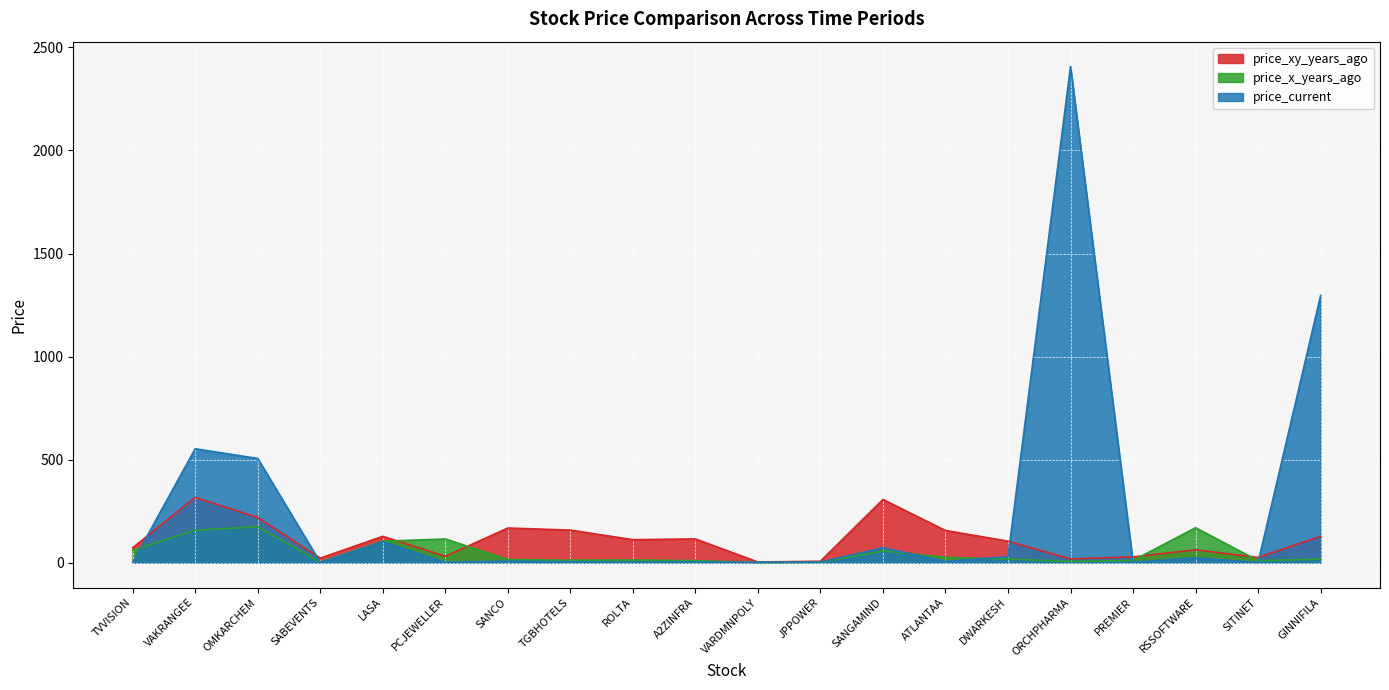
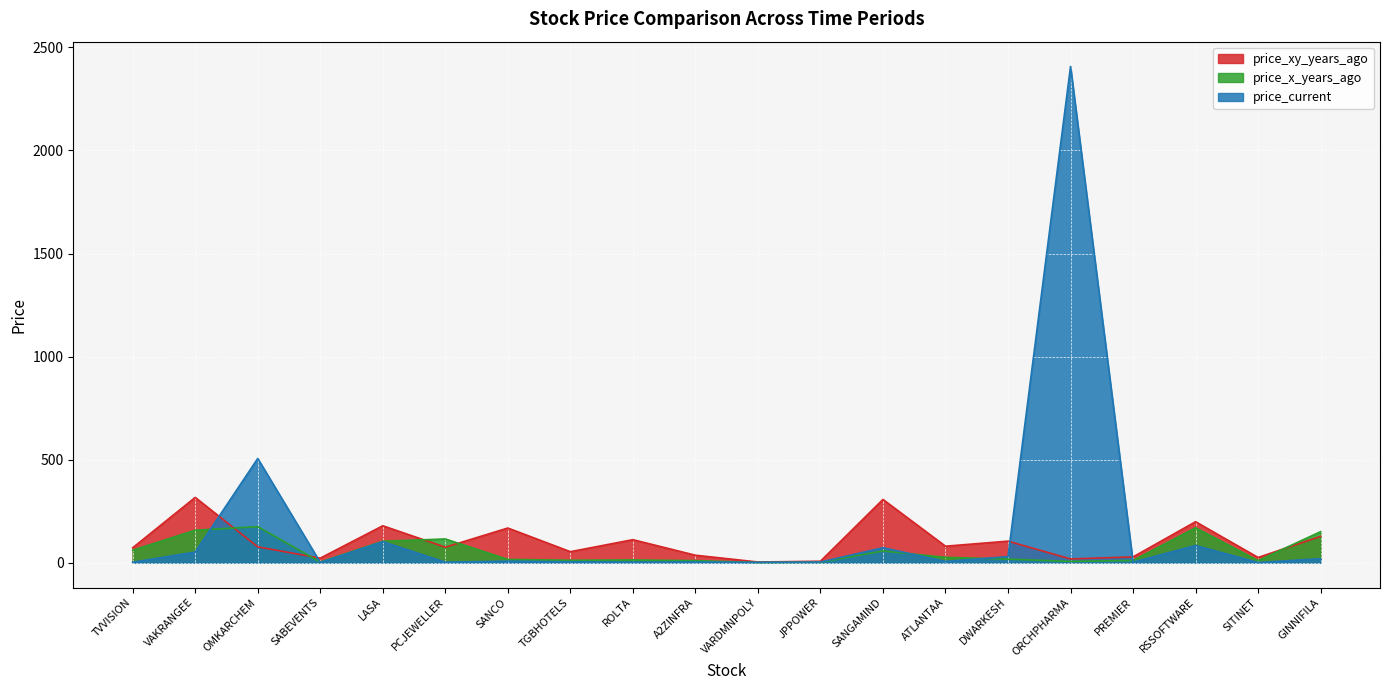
price_current, VAKRANGEE: 550 -> 50
price_xy_years_ago, OMKARCHEM: 220 -> 80
price_xy_years_ago, LASA: 130 -> 180
price_xy_years_ago, PCJEWELLER: 30 -> 80
price_xy_years_ago, TGBHOTELS: 160 -> 50
price_xy_years_ago, A2ZINFRA: 120 -> 40
price_xy_years_ago, ATLANTAA: 160 -> 80
price_xy_years_ago, RSSOFTWARE: 60 -> 200
price_current, RSSOFTWARE: 20 -> 80
price_x_years_ago, GINNIFILA: 20 -> 150
price_current, GINNIFILA: 1300 -> 20
